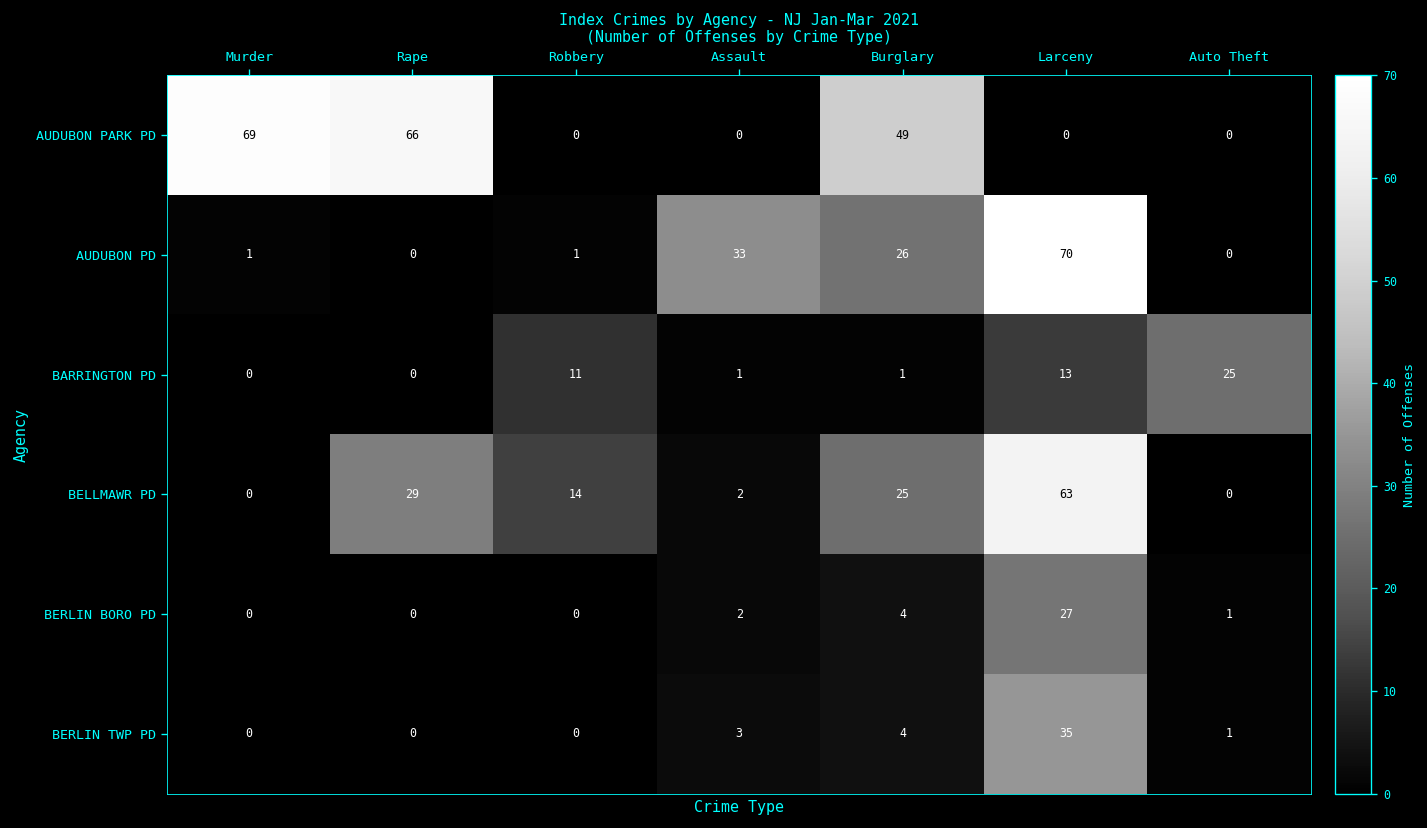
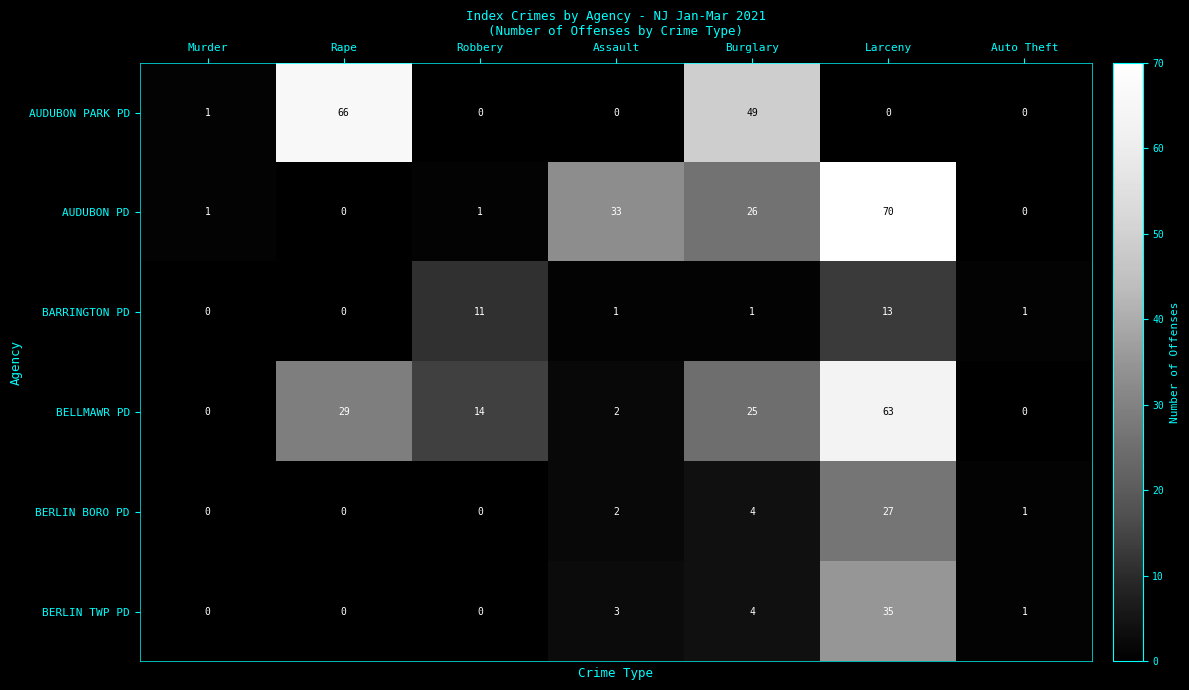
AUDUBON PARK PD, Murder: 69 -> 1
BARRINGTON PD, Auto Theft: 25 -> 1
